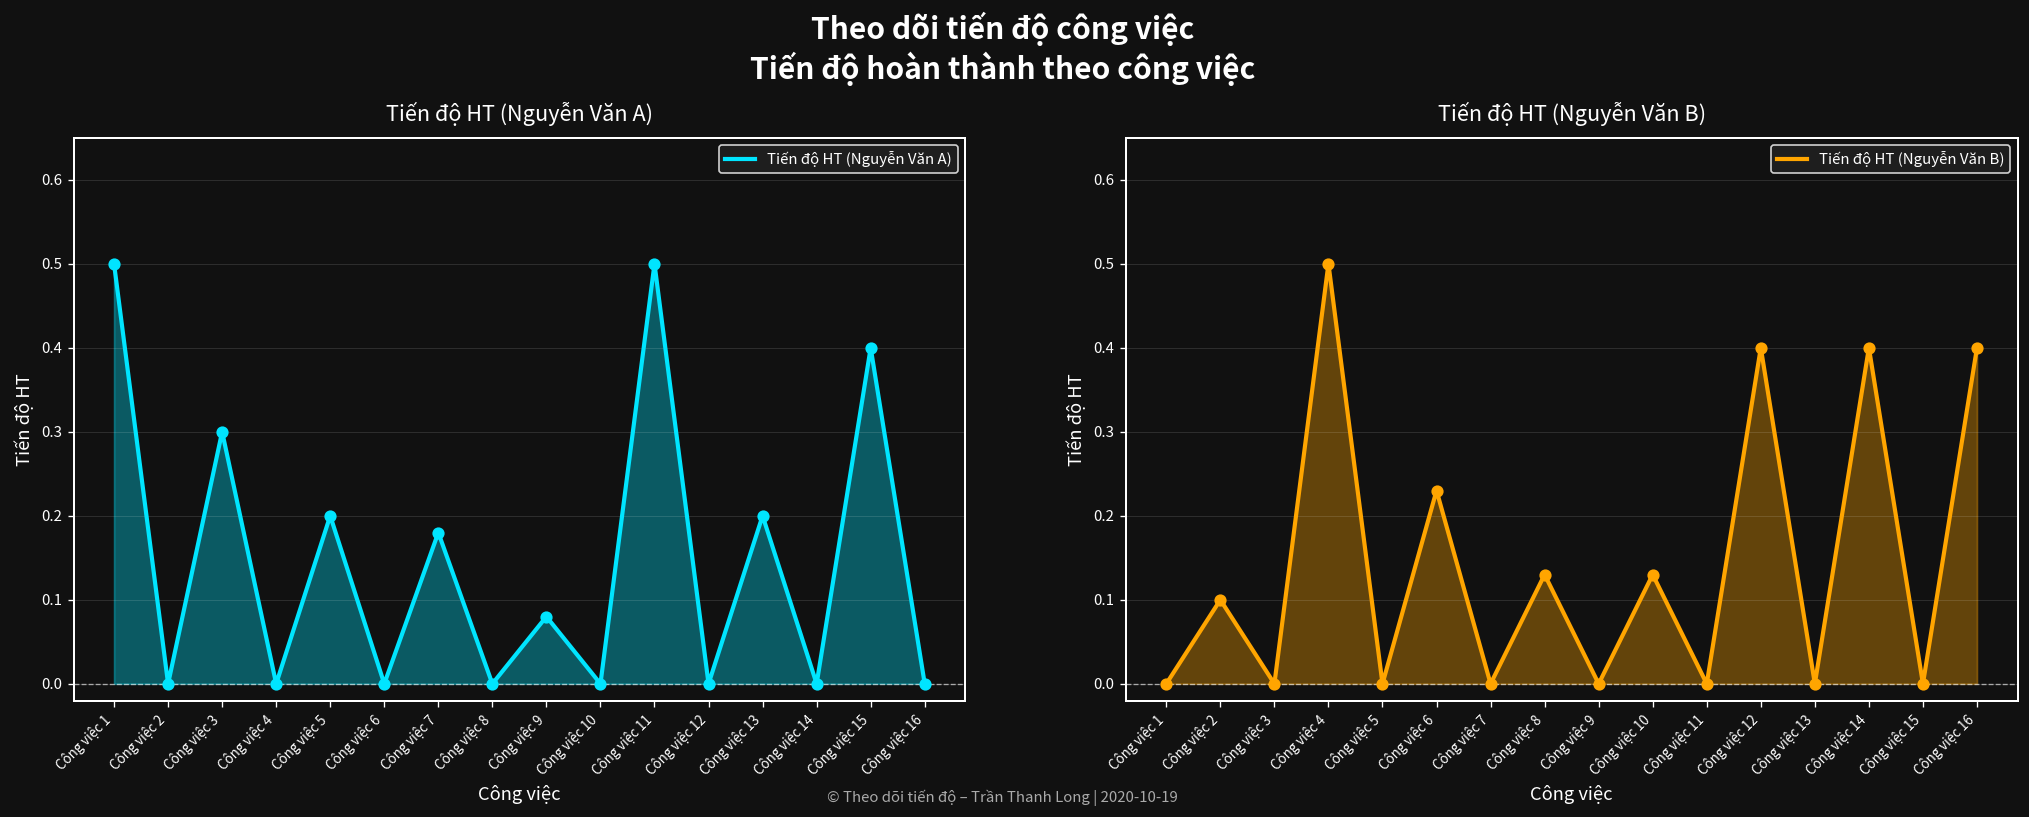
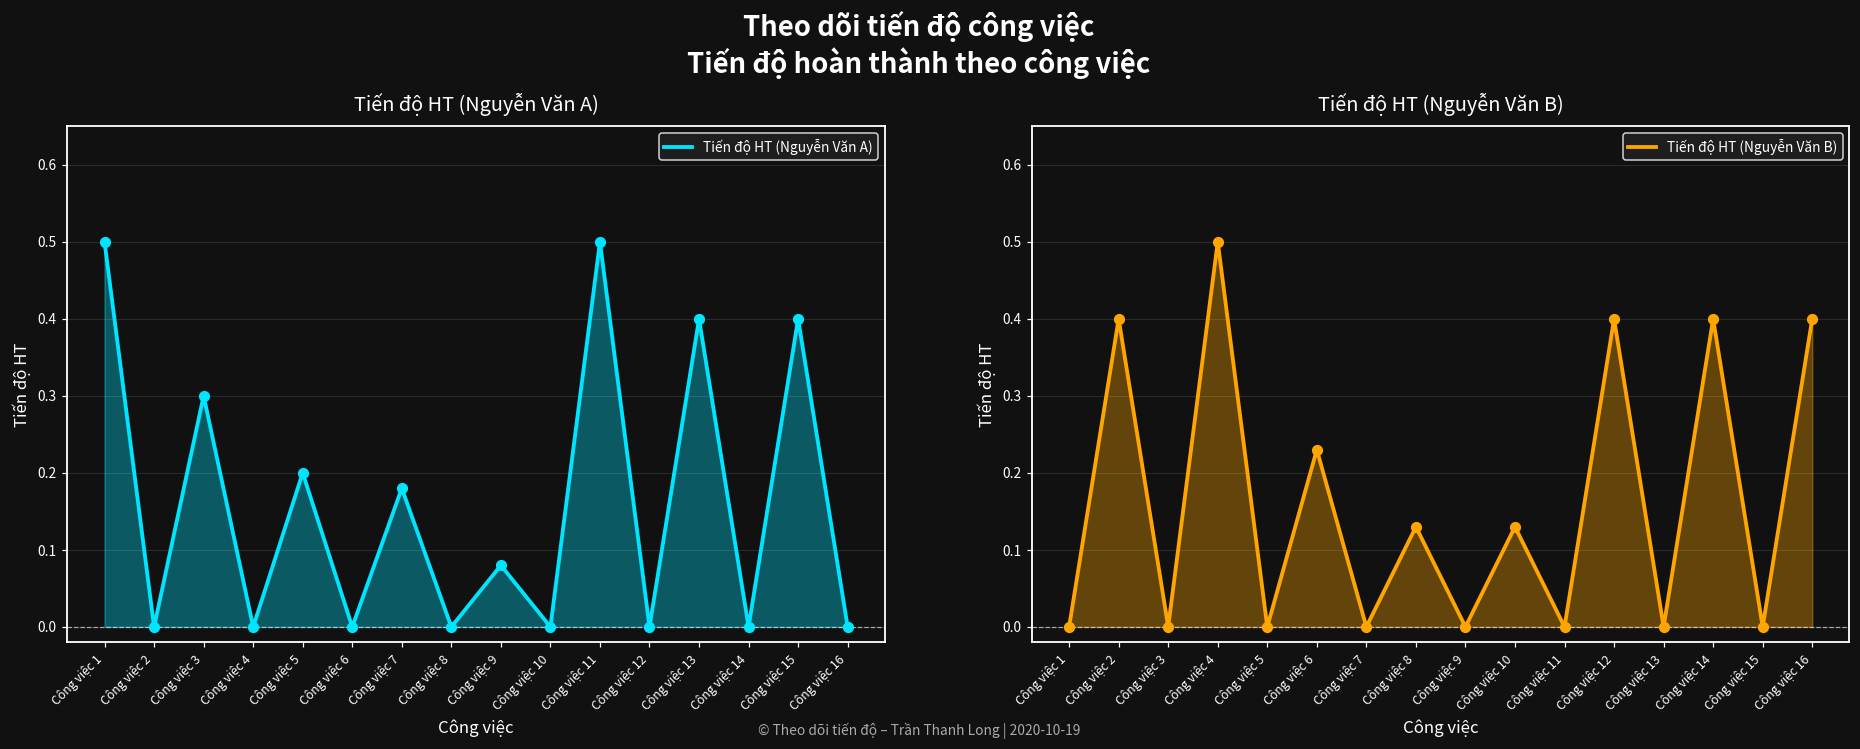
Tiến độ HT (Nguyễn Văn A), Công việc 13: 0.2 -> 0.4
Tiến độ HT (Nguyễn Văn B), Công việc 2: 0.1 -> 0.4
